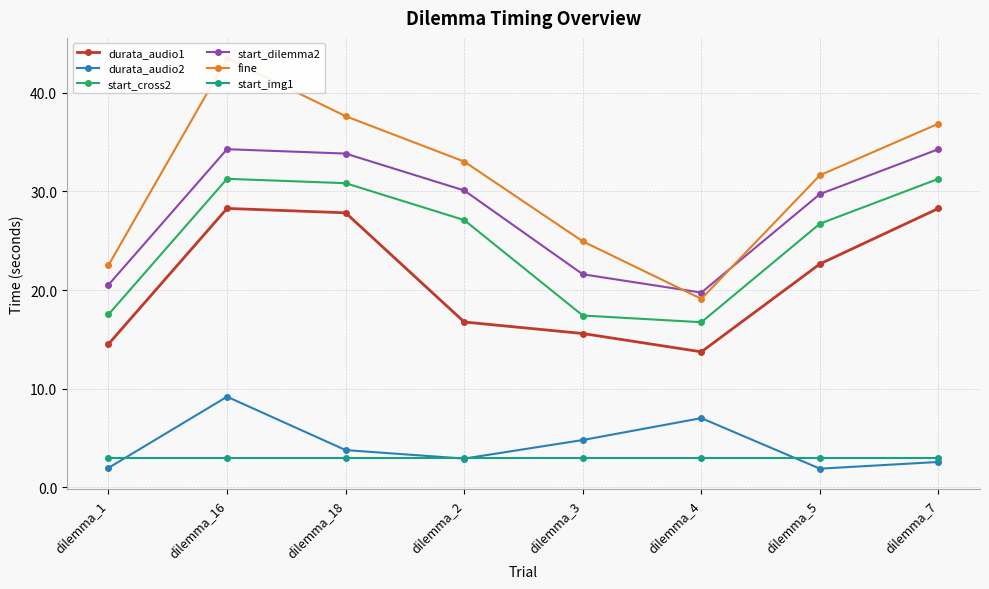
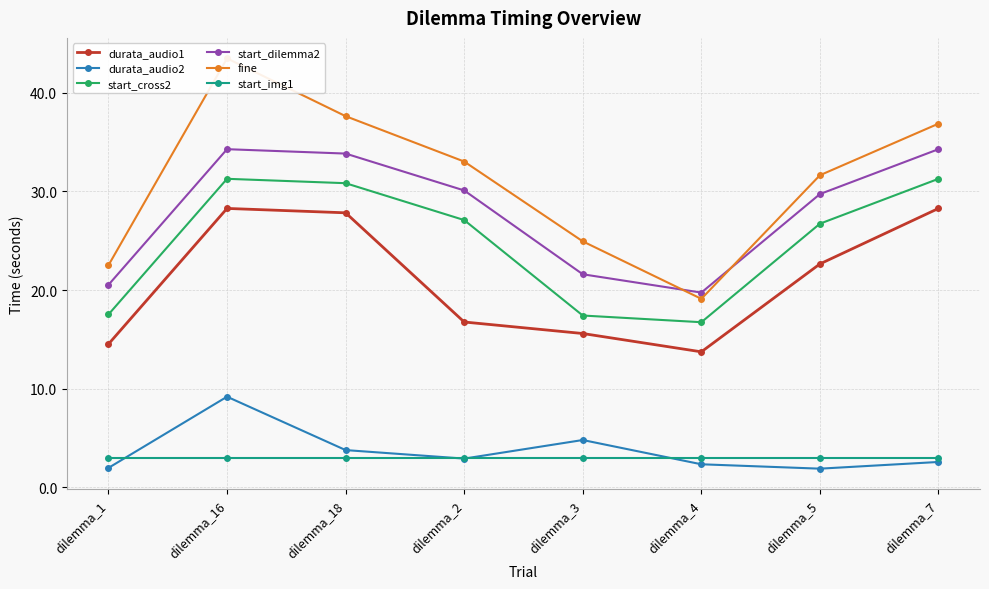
durata_audio2, dilemma_4: 7 -> 2
